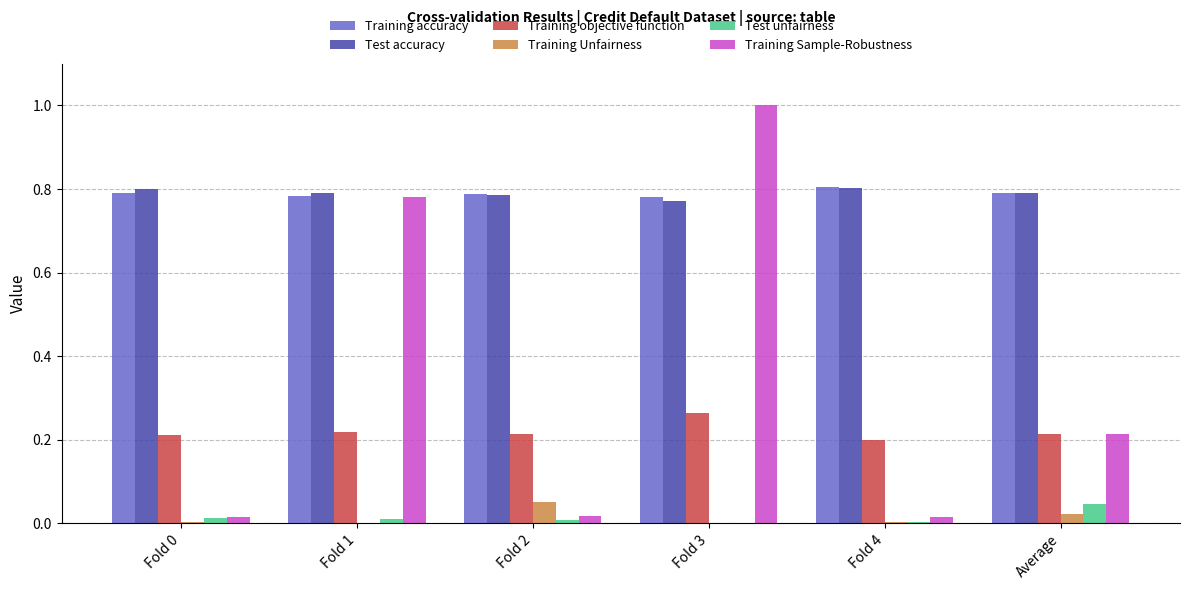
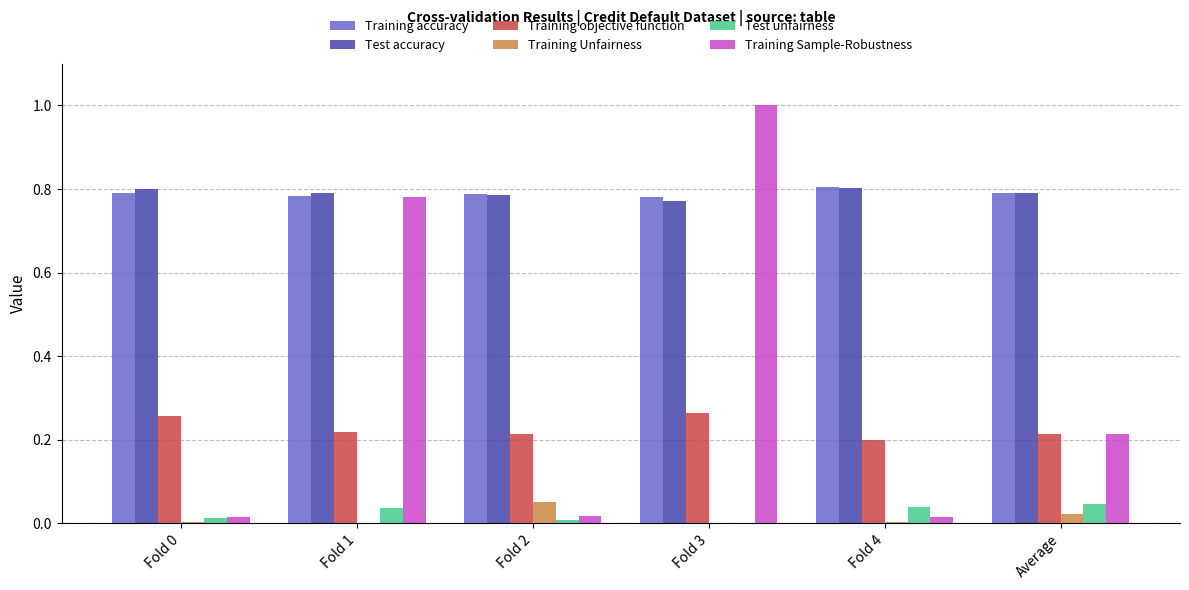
Training objective function, Fold 0: 0.21 -> 0.26
Test unfairness, Fold 1: 0.01 -> 0.04
Test unfairness, Fold 4: 0.00 -> 0.04
